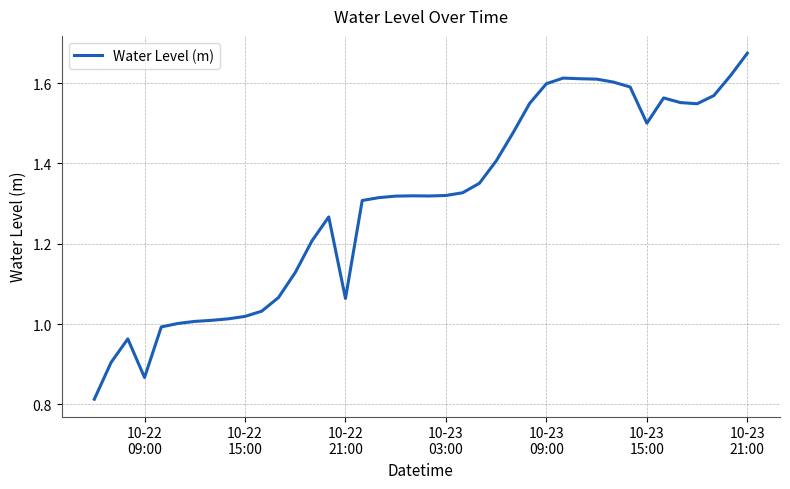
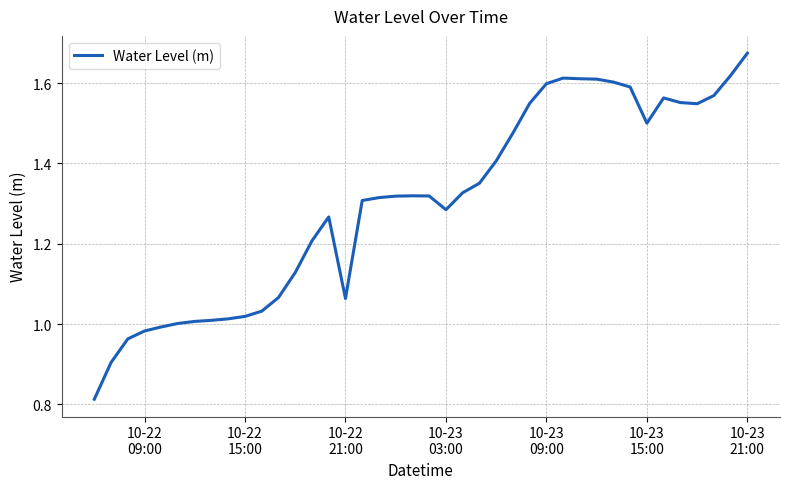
10-22 09:00: 0.87 -> 0.98
10-23 03:00: 1.32 -> 1.28
